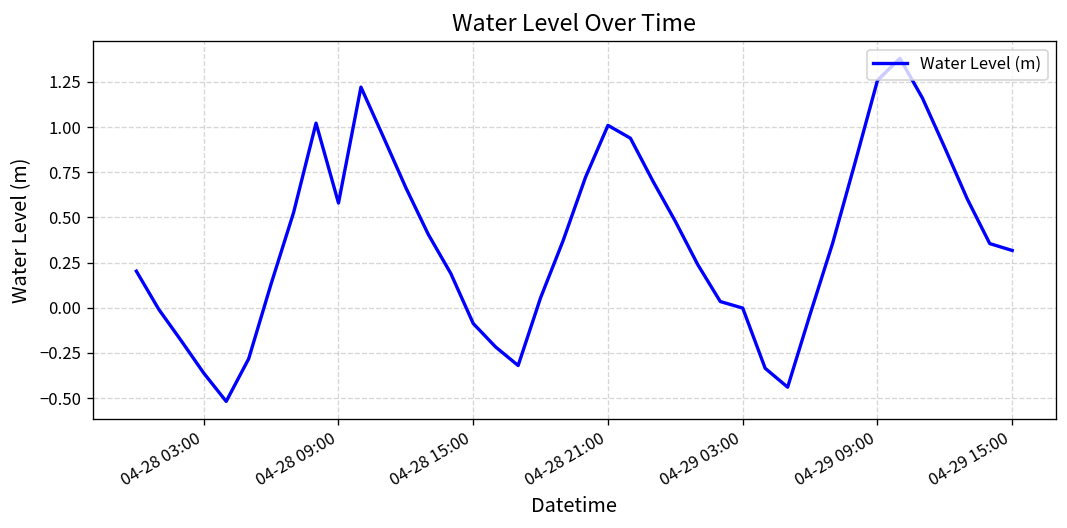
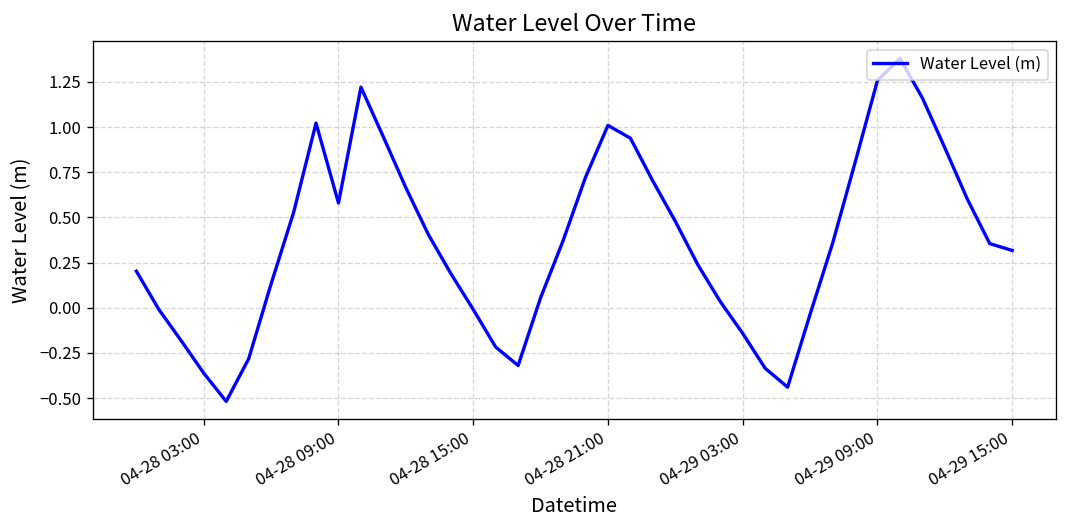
04-28 15:00: -0.09 -> -0.01
04-29 03:00: 0.00 -> -0.14
